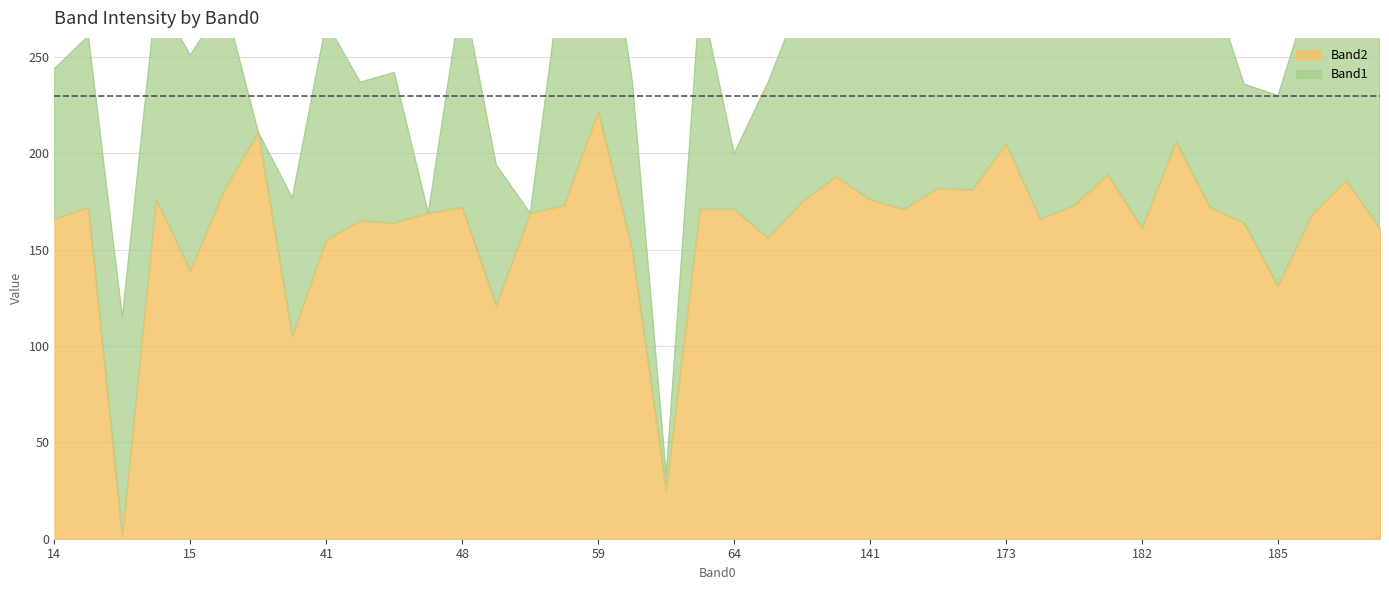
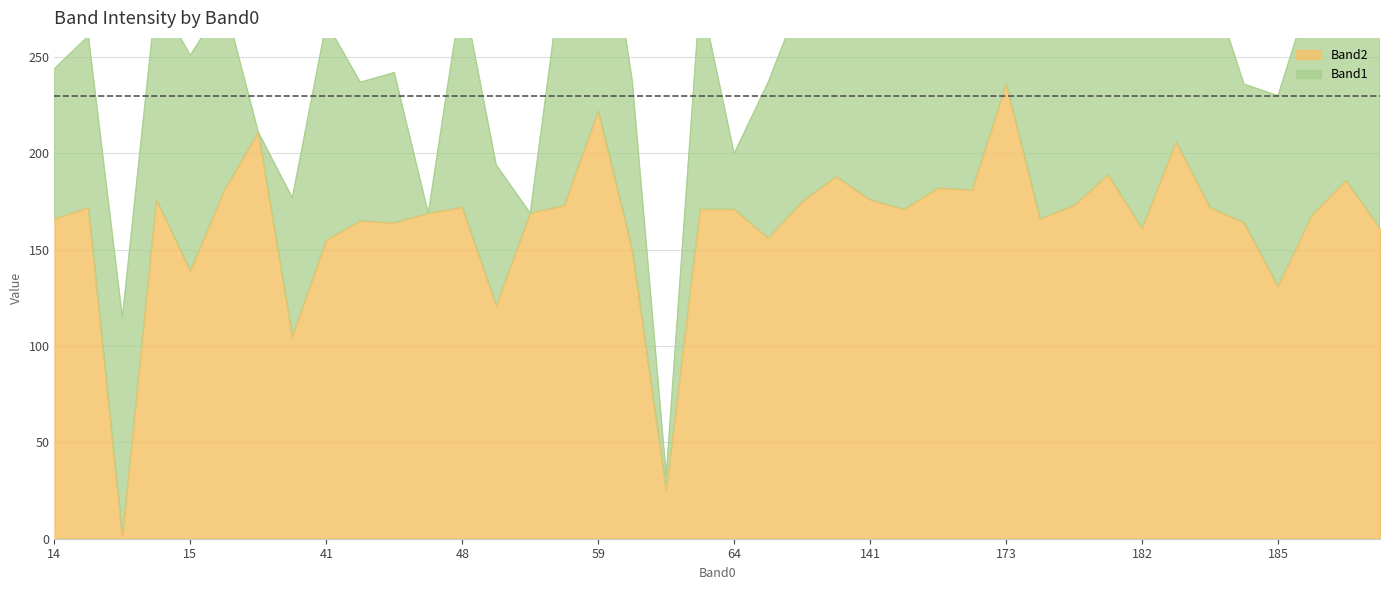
Band2, 173: 205 -> 236
